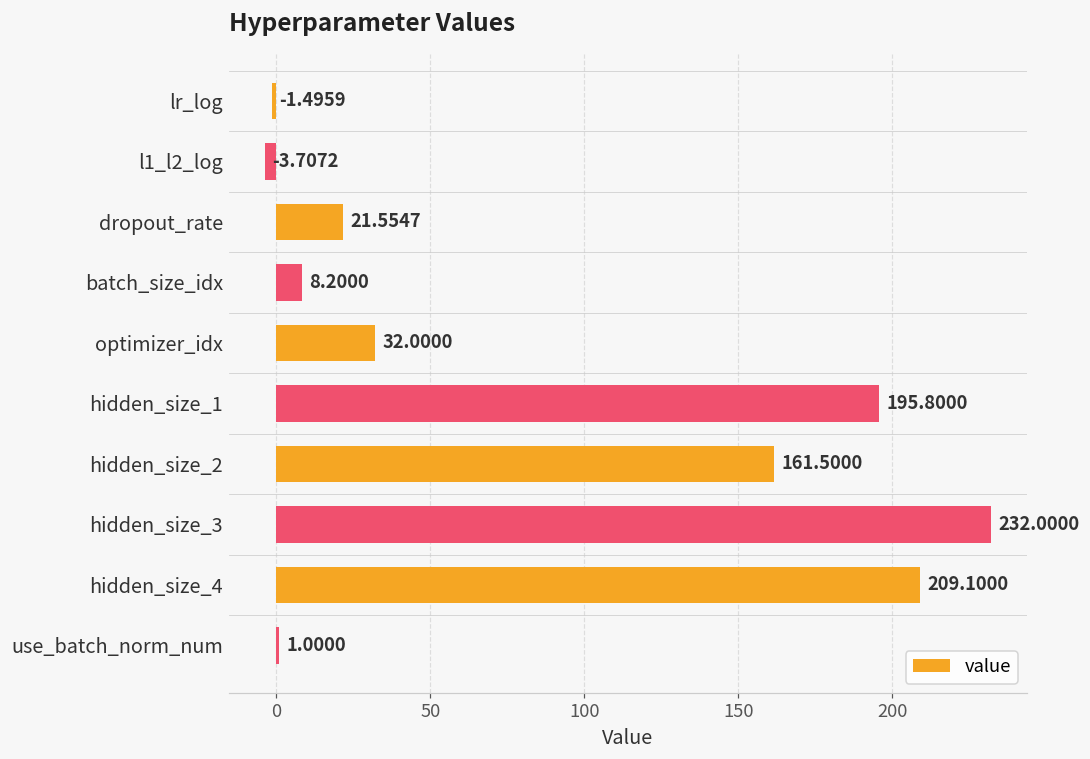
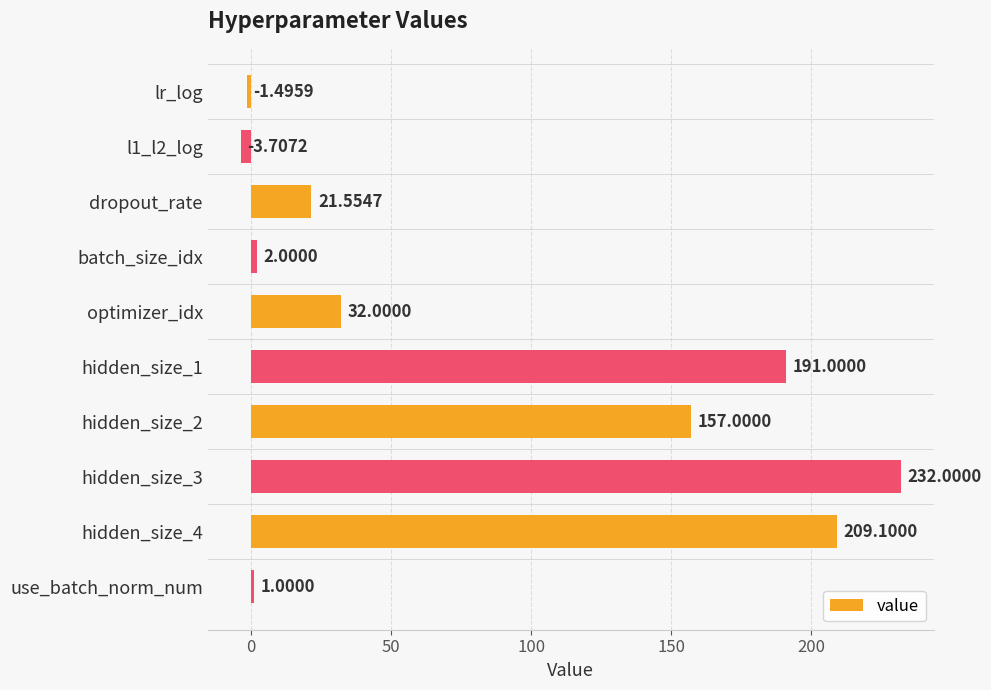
batch_size_idx: 8.2000 -> 2.0000
hidden_size_1: 195.8000 -> 191.0000
hidden_size_2: 161.5000 -> 157.0000
